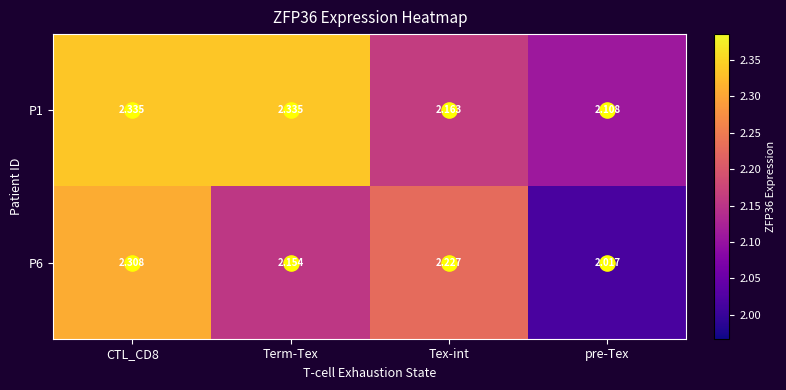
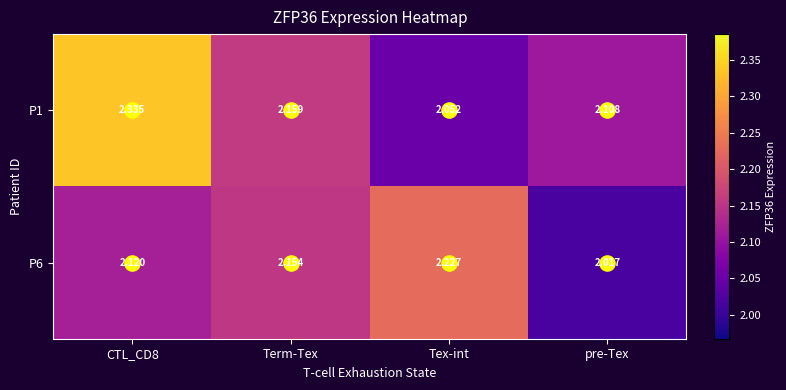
P1, Term-Tex: 2.335 -> 2.159
P1, Tex-int: 2.163 -> 2.052
P6, CTL_CD8: 2.308 -> 2.120
